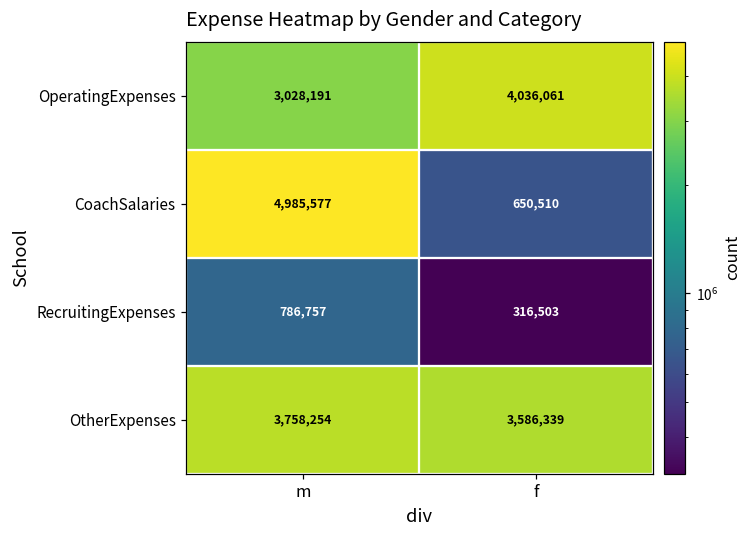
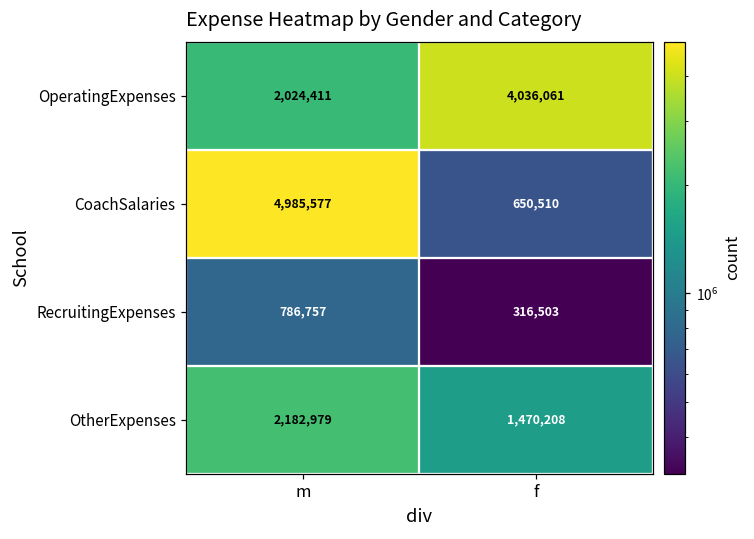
OperatingExpenses, m: 3,028,191 -> 2,024,411
OtherExpenses, m: 3,758,254 -> 2,182,979
OtherExpenses, f: 3,586,339 -> 1,470,208
